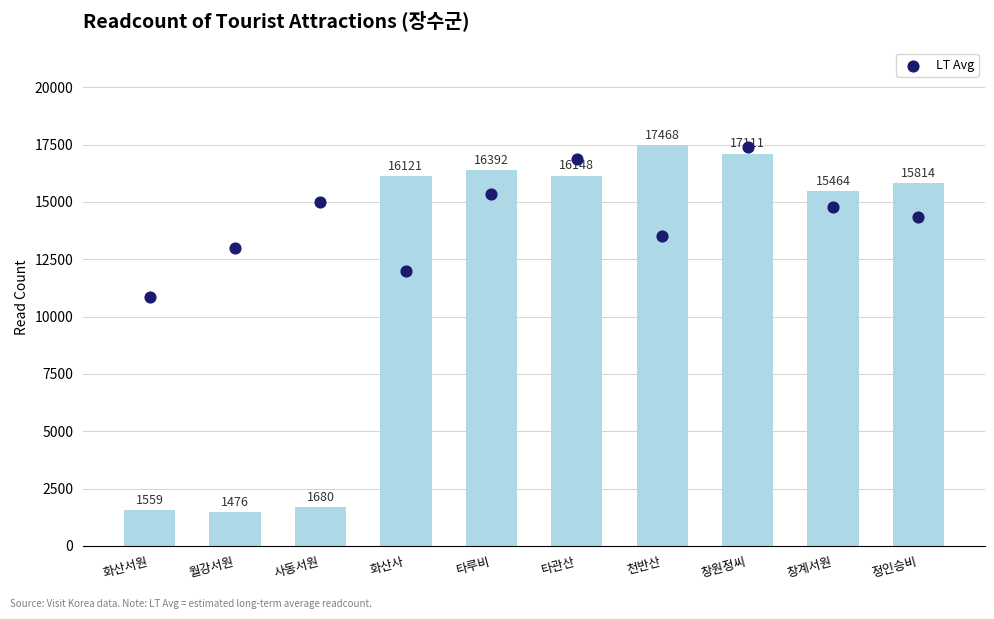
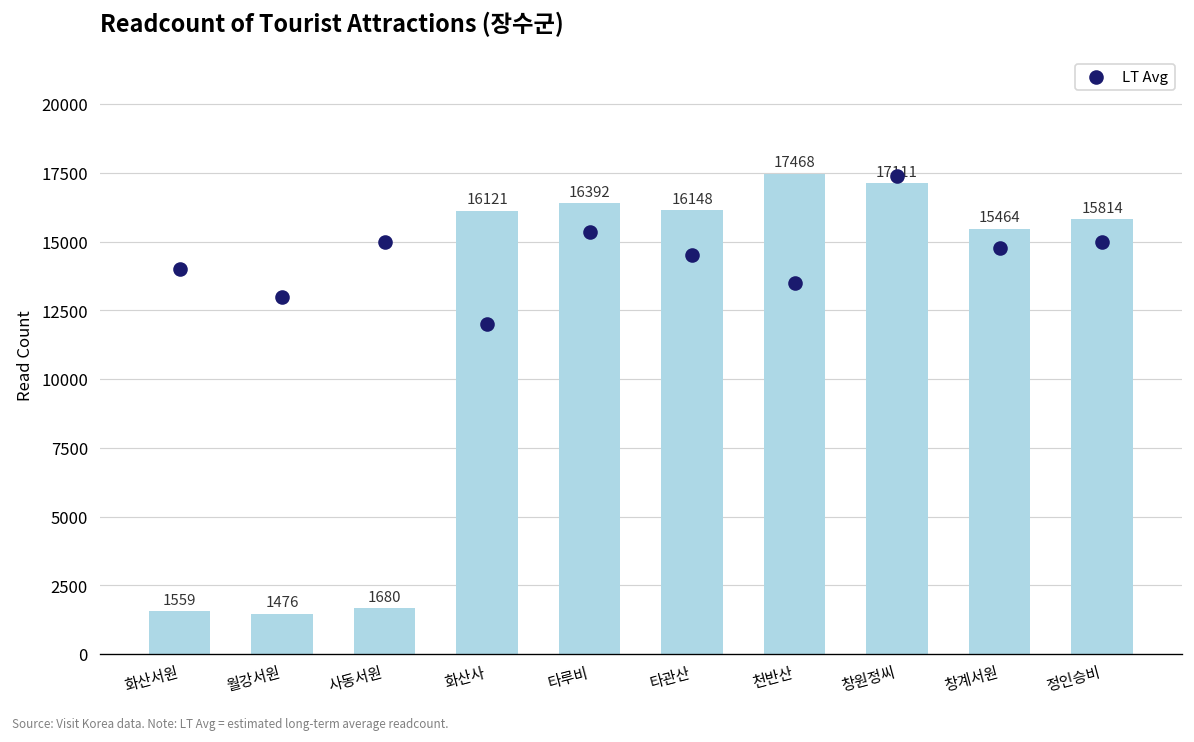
LT Avg, 화산서원: 10900 -> 14000
LT Avg, 타관산: 16900 -> 14500
LT Avg, 정인승비: 14400 -> 15000
